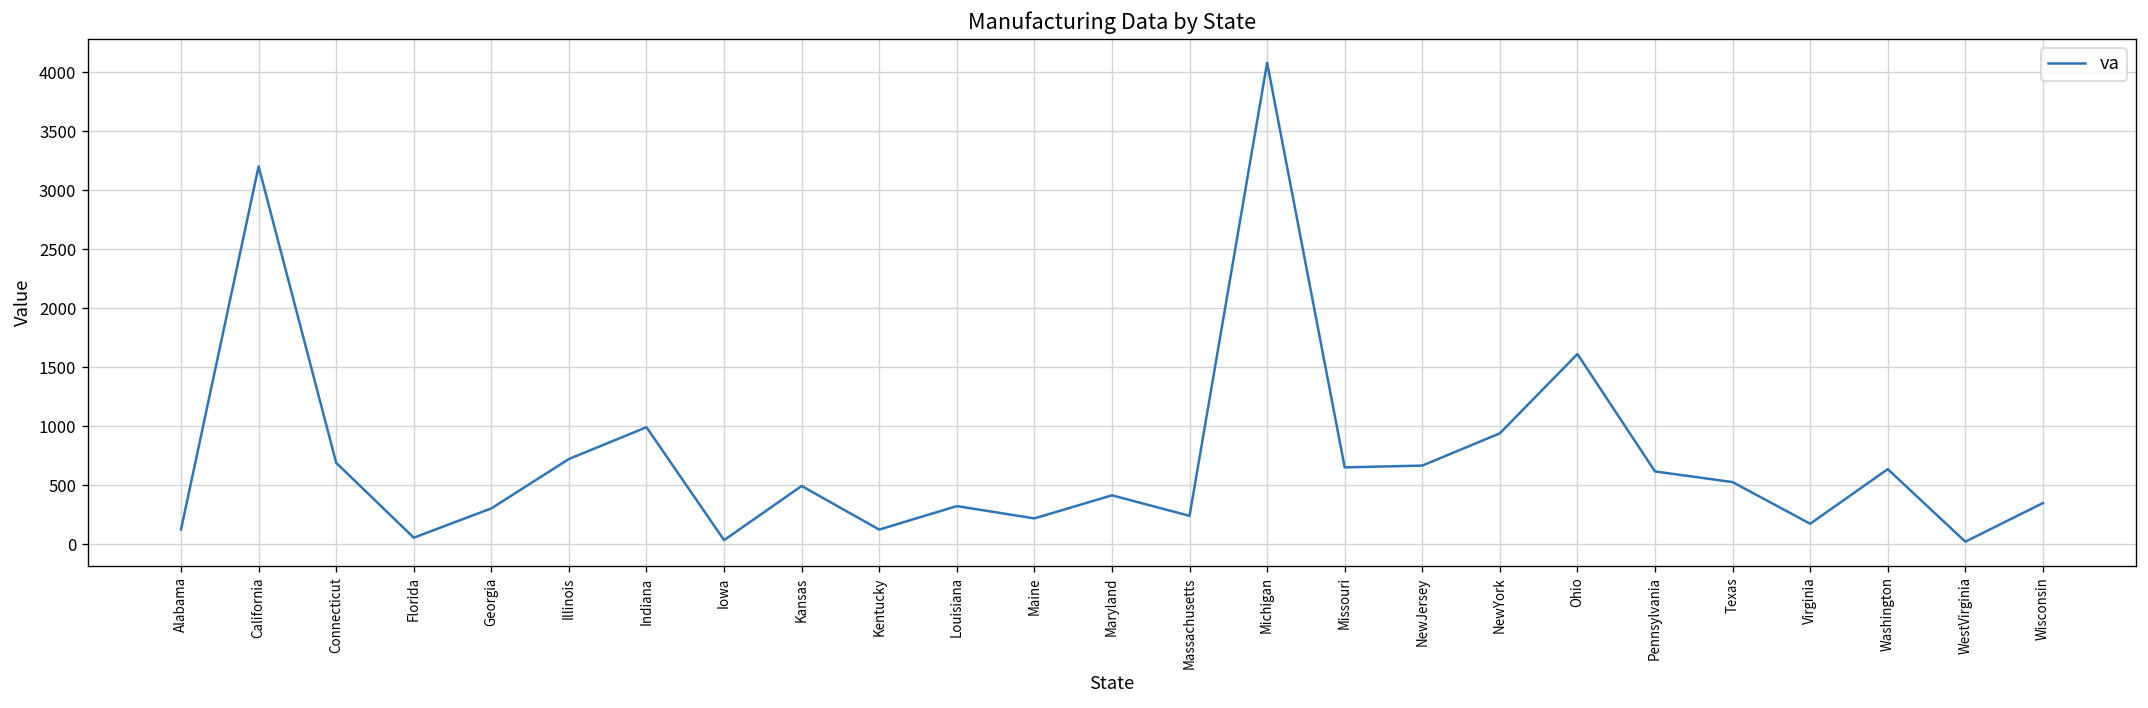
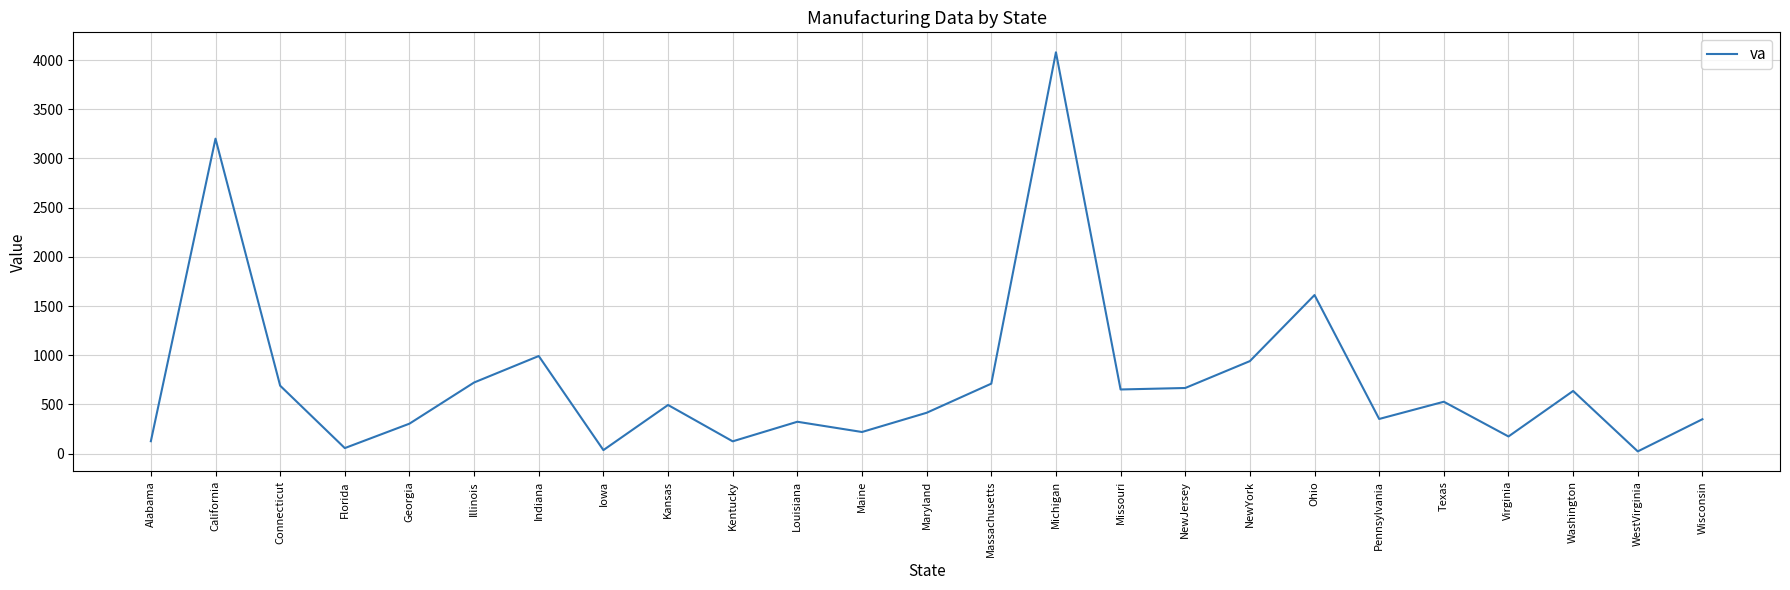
Massachusetts: 200 -> 700
Pennsylvania: 600 -> 400
